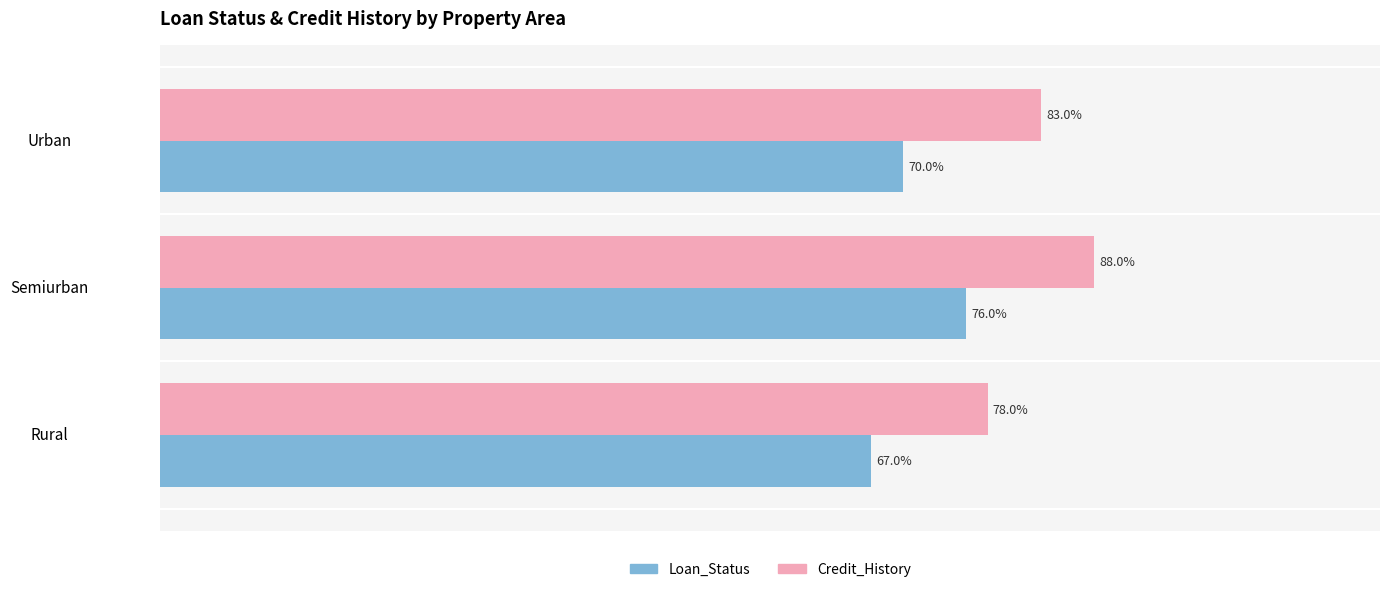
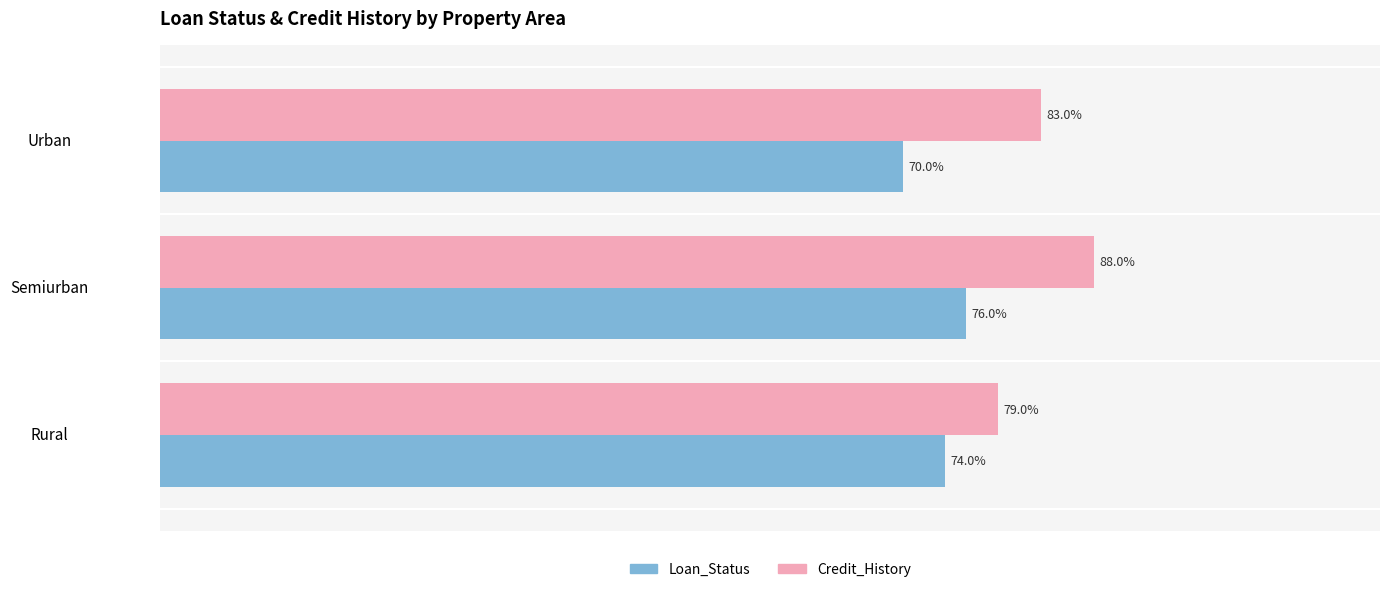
Credit_History, Rural: 78.0% -> 79.0%
Loan_Status, Rural: 67.0% -> 74.0%
